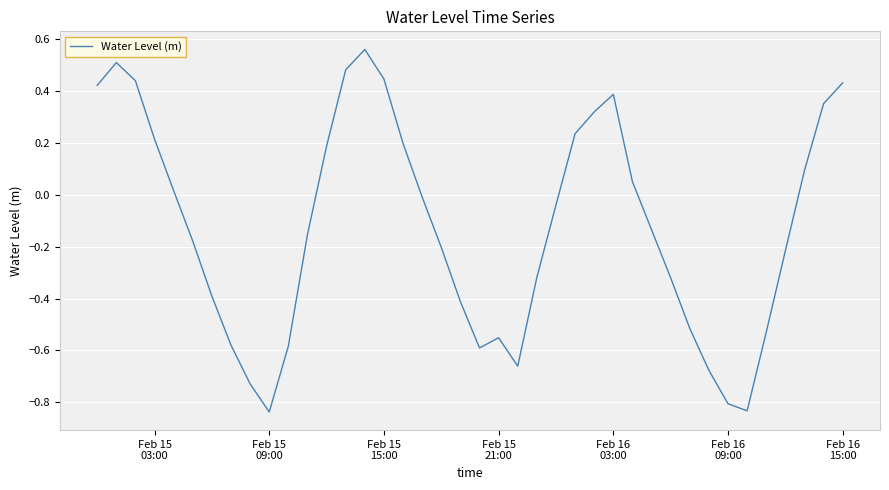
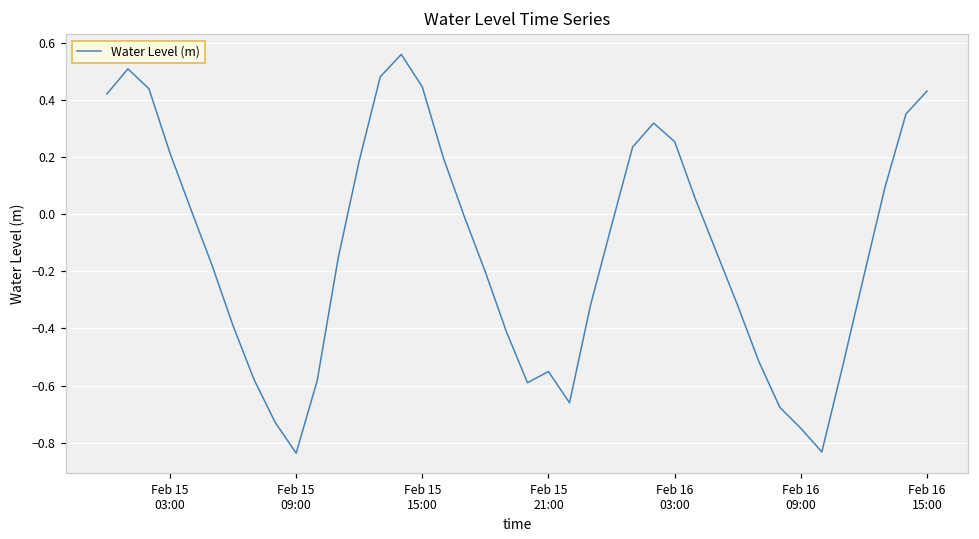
Feb 16 03:00: 0.39 -> 0.25
Feb 16 09:00: -0.81 -> -0.75
